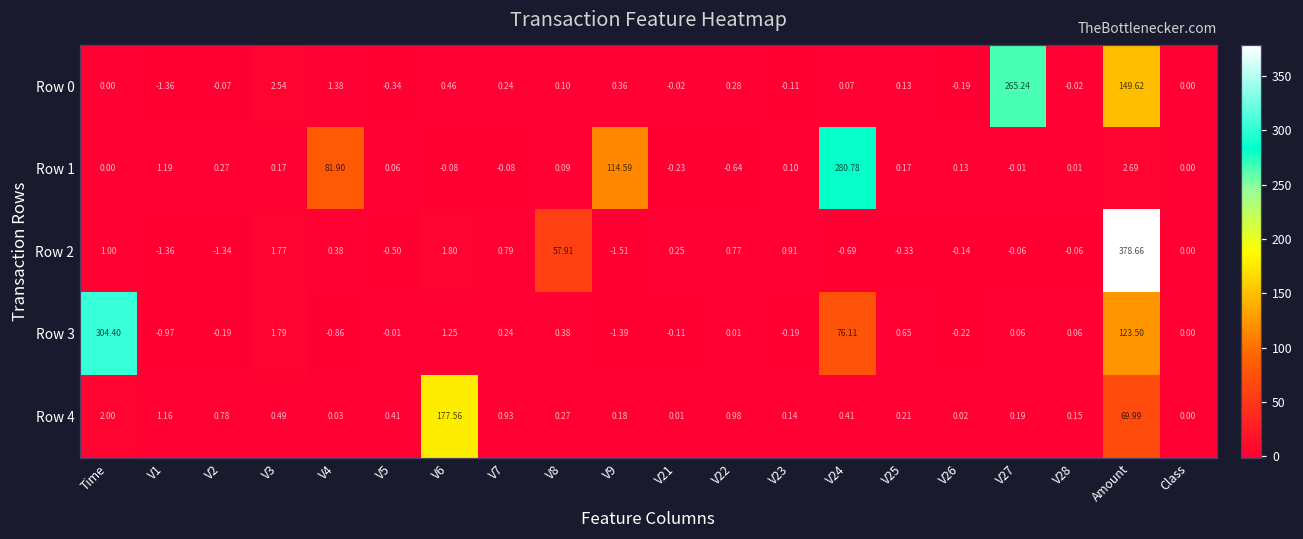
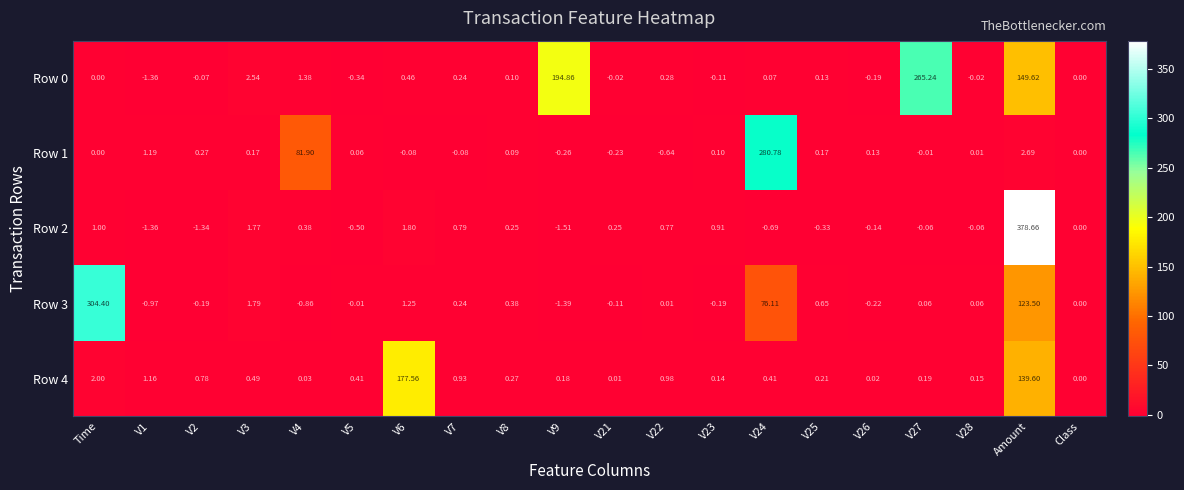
Row 0, V9: 0.36 -> 194.86
Row 1, V9: 114.59 -> -0.26
Row 2, V8: 57.91 -> 0.25
Row 4, Amount: 69.99 -> 139.60
